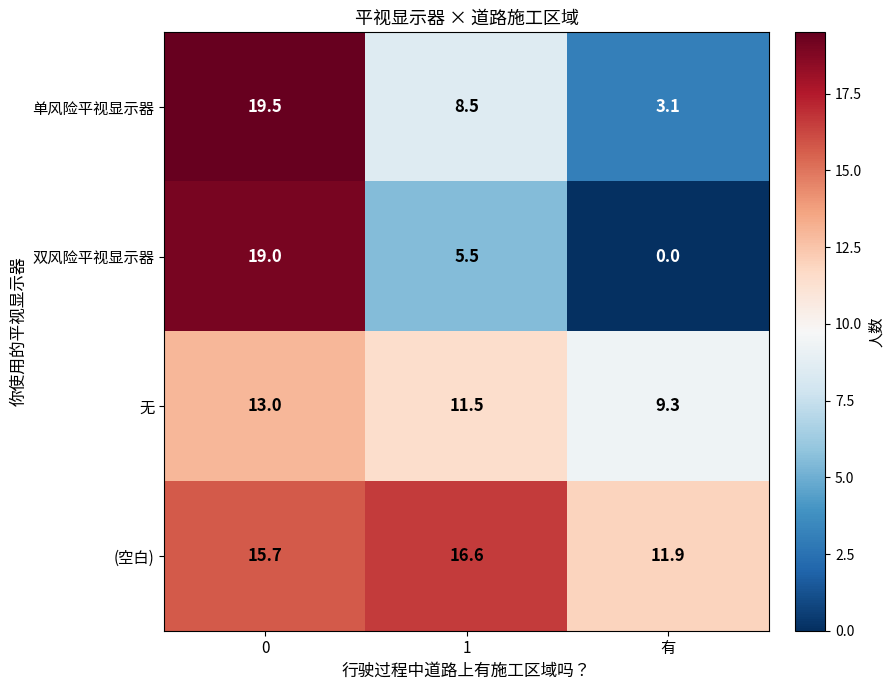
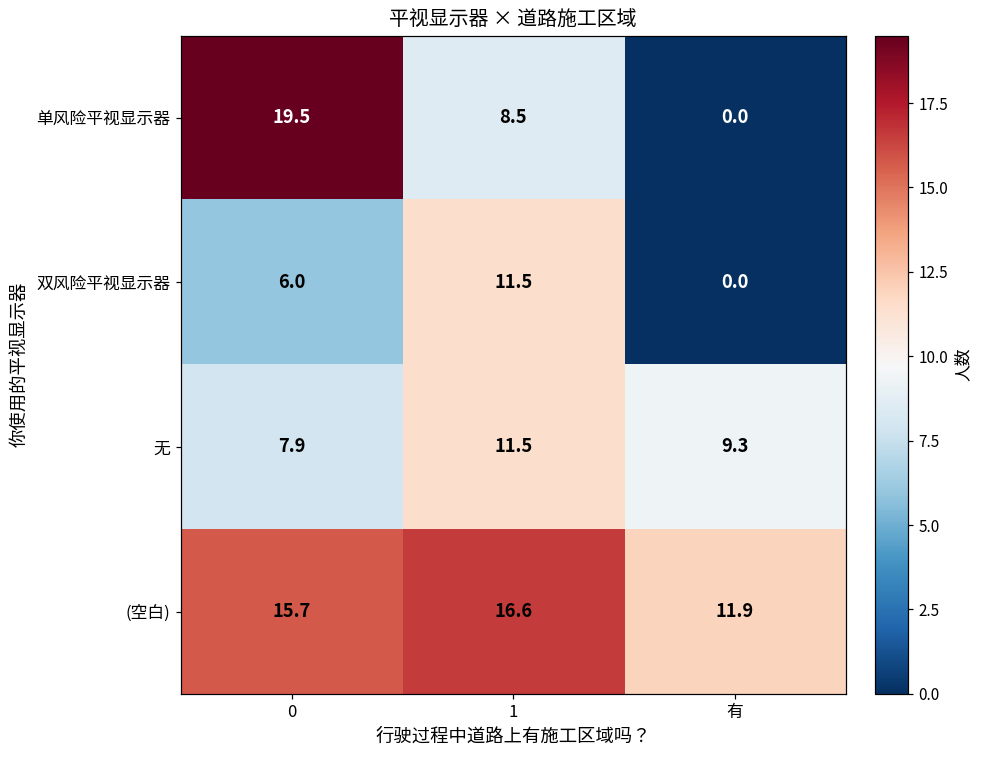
单风险平视显示器, 有: 3.1 -> 0.0
双风险平视显示器, 0: 19.0 -> 6.0
双风险平视显示器, 1: 5.5 -> 11.5
无, 0: 13.0 -> 7.9
